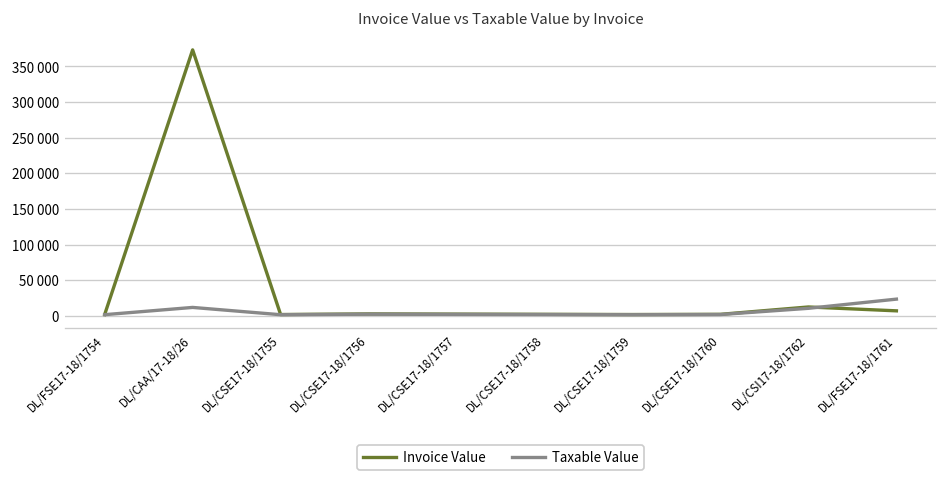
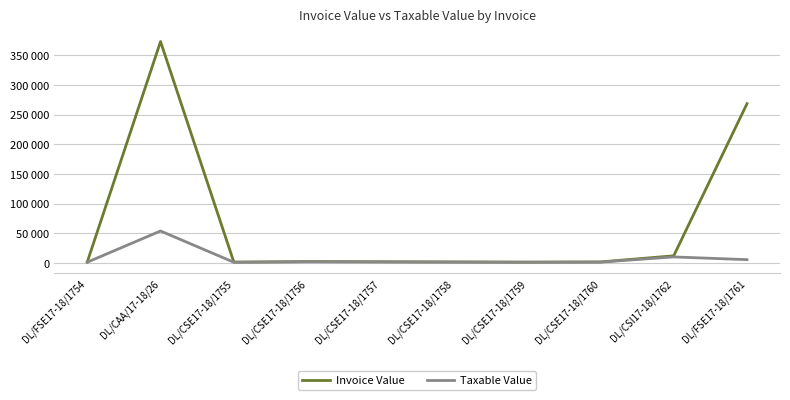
Taxable Value, DL/CAA/17-18/26: 10000 -> 50000
Invoice Value, DL/FSE17-18/1761: 10000 -> 270000
Taxable Value, DL/FSE17-18/1761: 20000 -> 10000
